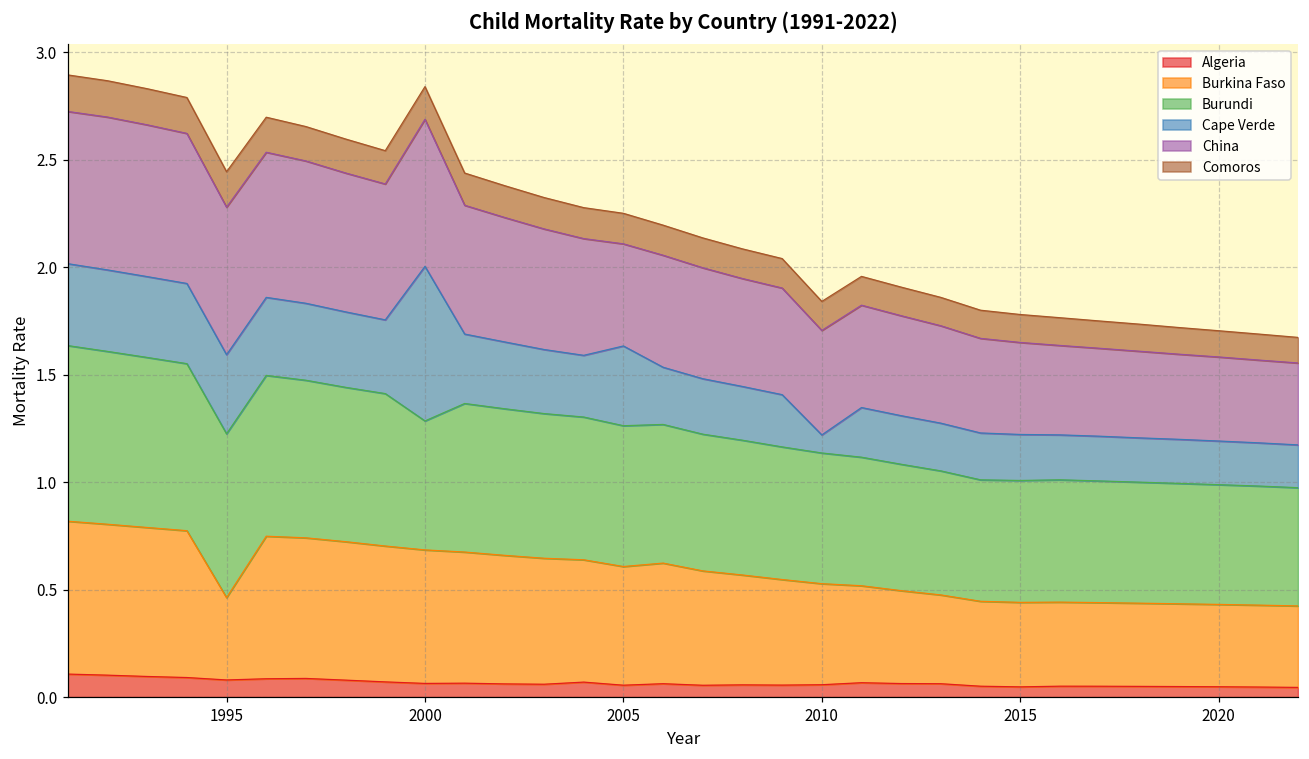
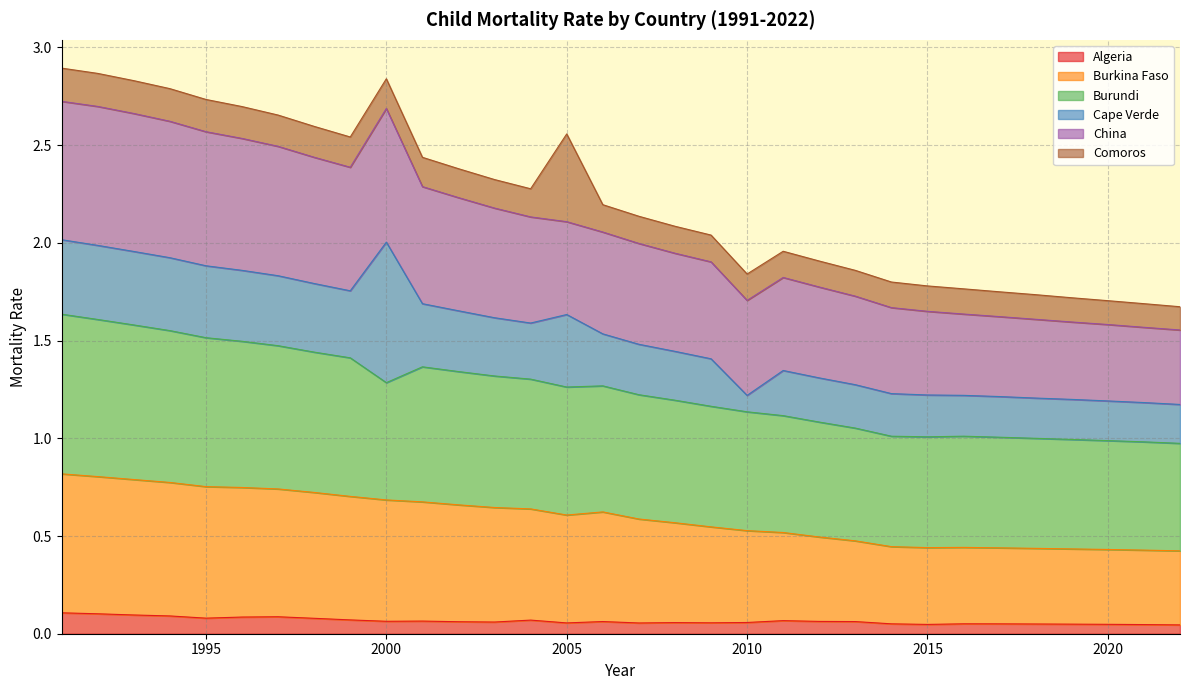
Burkina Faso, 1995: 0.38 -> 0.67
Comoros, 2005: 0.14 -> 0.45
